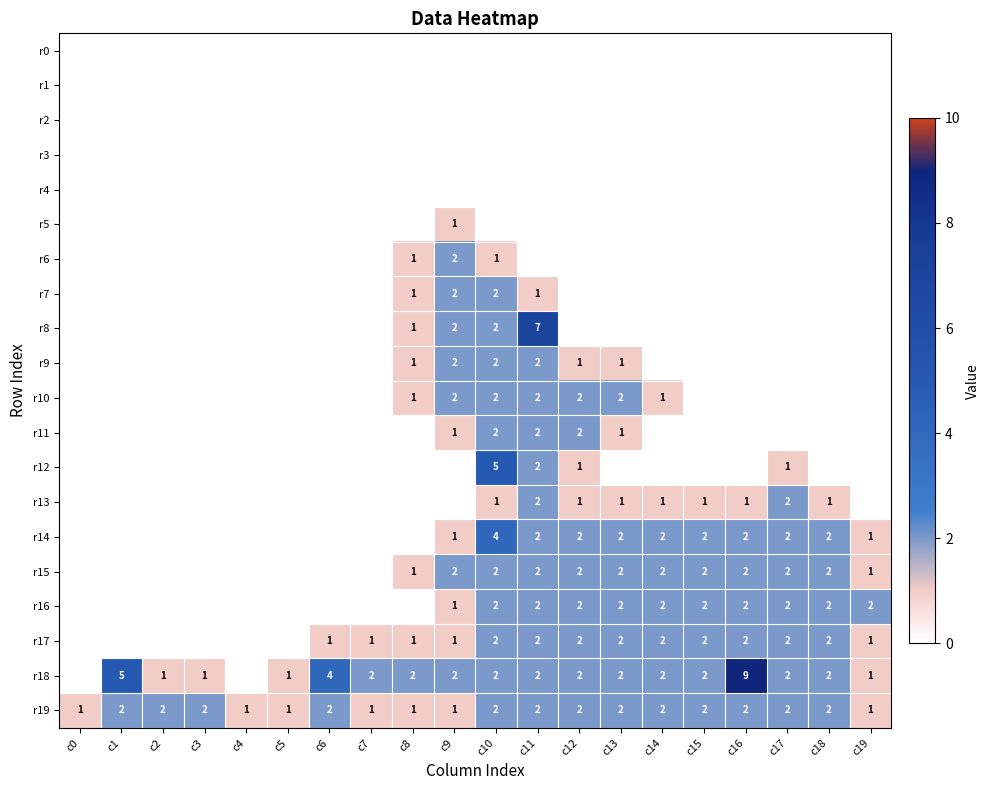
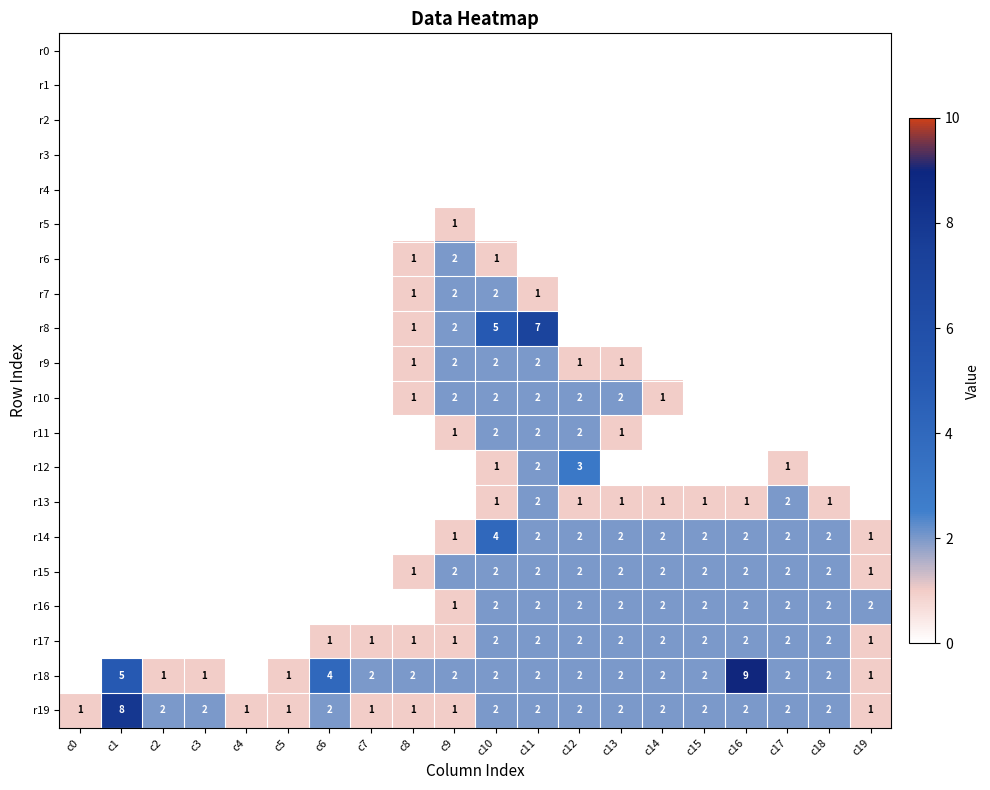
r8, c10: 2 -> 5
r12, c10: 5 -> 1
r12, c12: 1 -> 3
r19, c1: 2 -> 8
